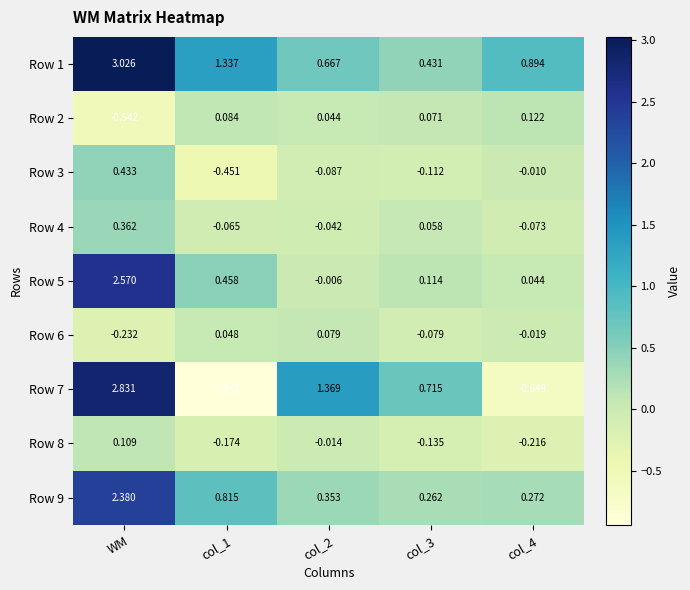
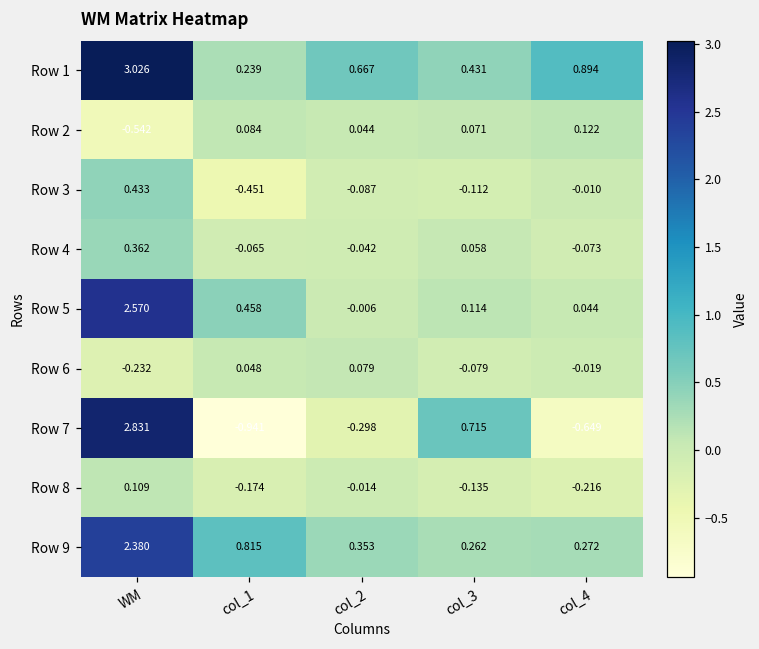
Row 1, col_1: 1.337 -> 0.239
Row 7, col_2: 1.369 -> -0.298
